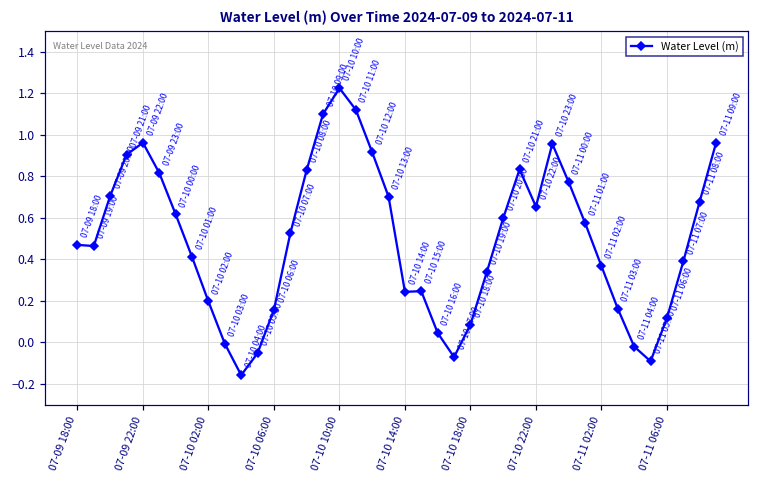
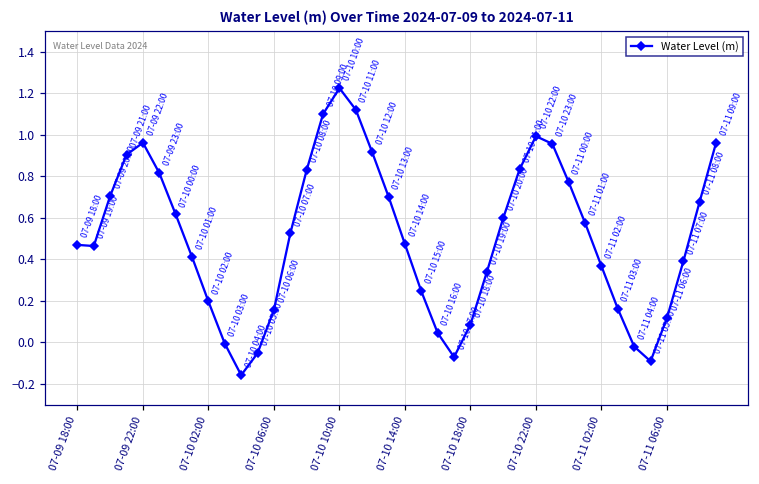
07-10 14:00: 0.24 -> 0.47
07-10 22:00: 0.65 -> 0.99
